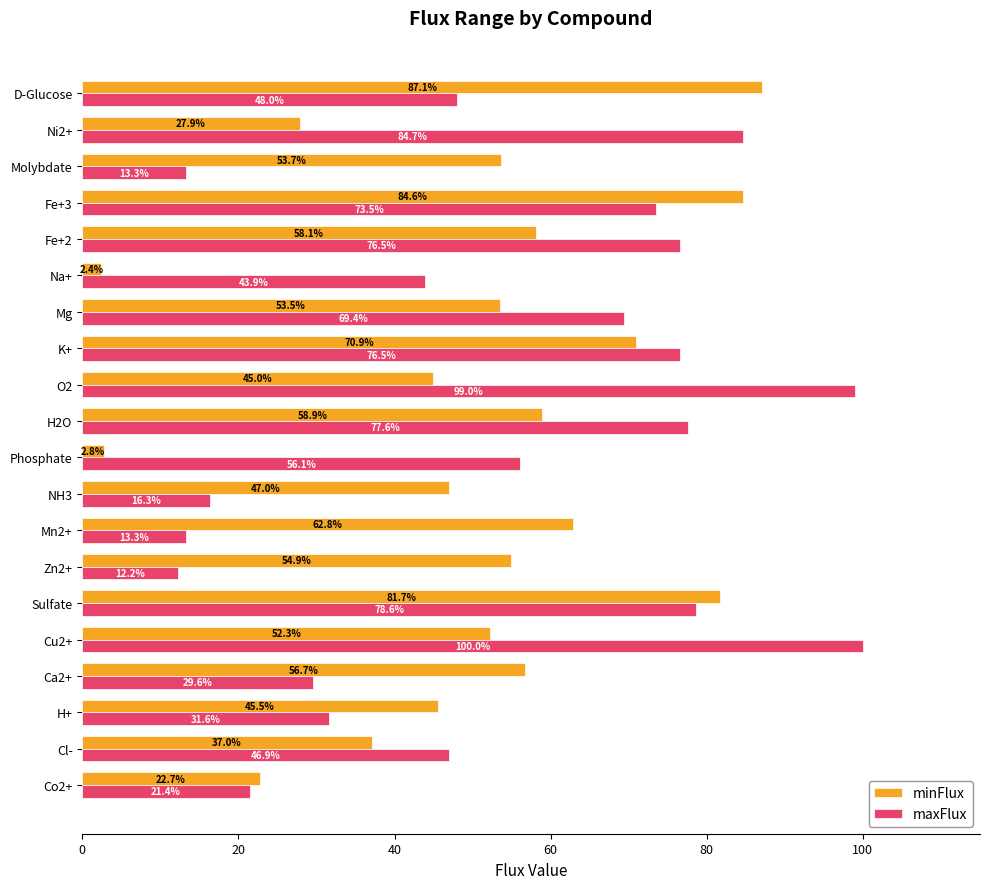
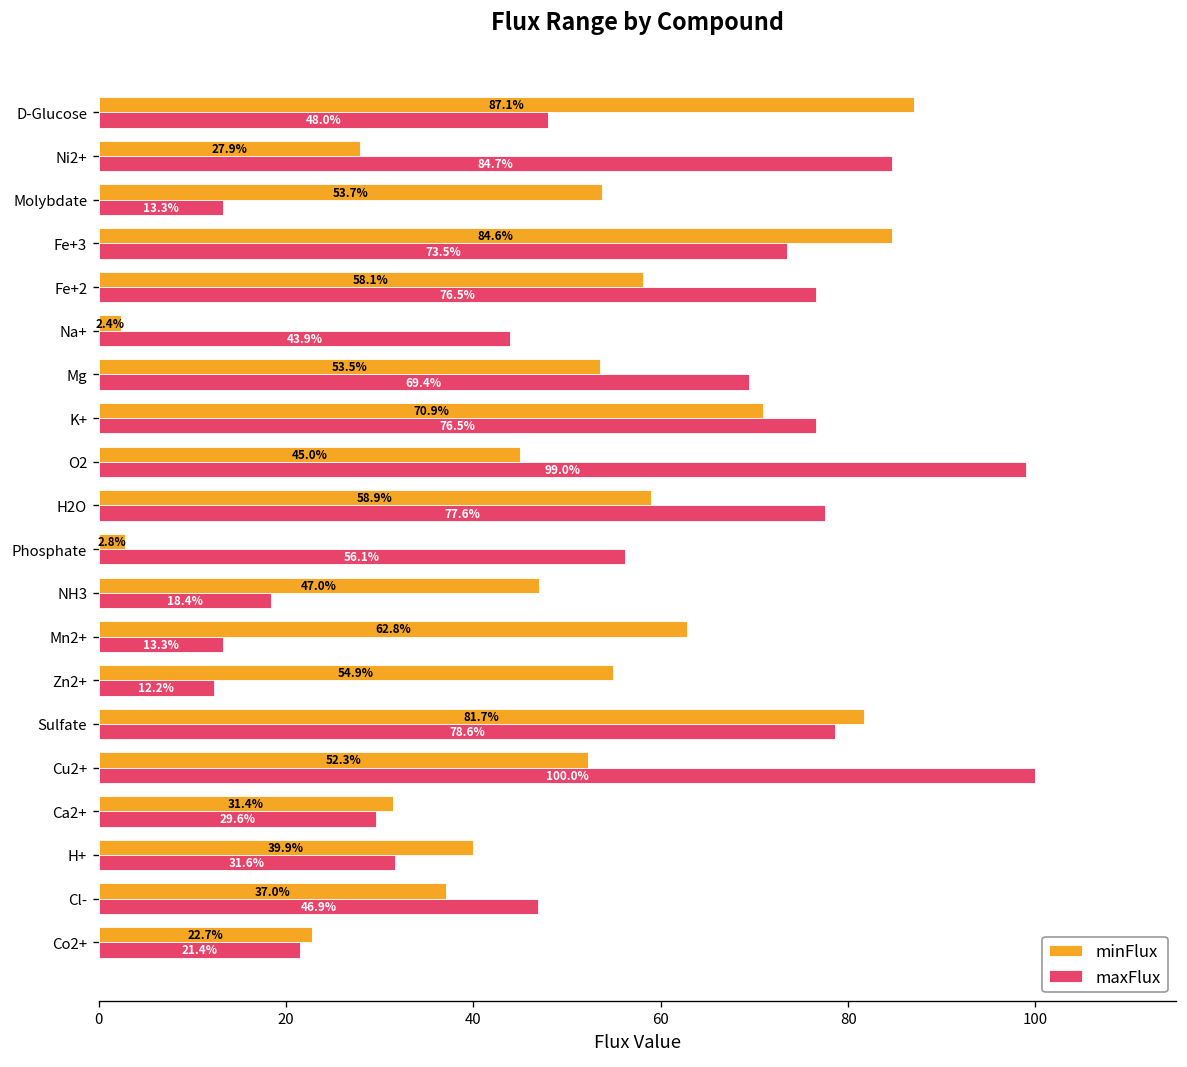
maxFlux, NH3: 16.3% -> 18.4%
minFlux, Ca2+: 56.7% -> 31.4%
minFlux, H+: 45.5% -> 39.9%
